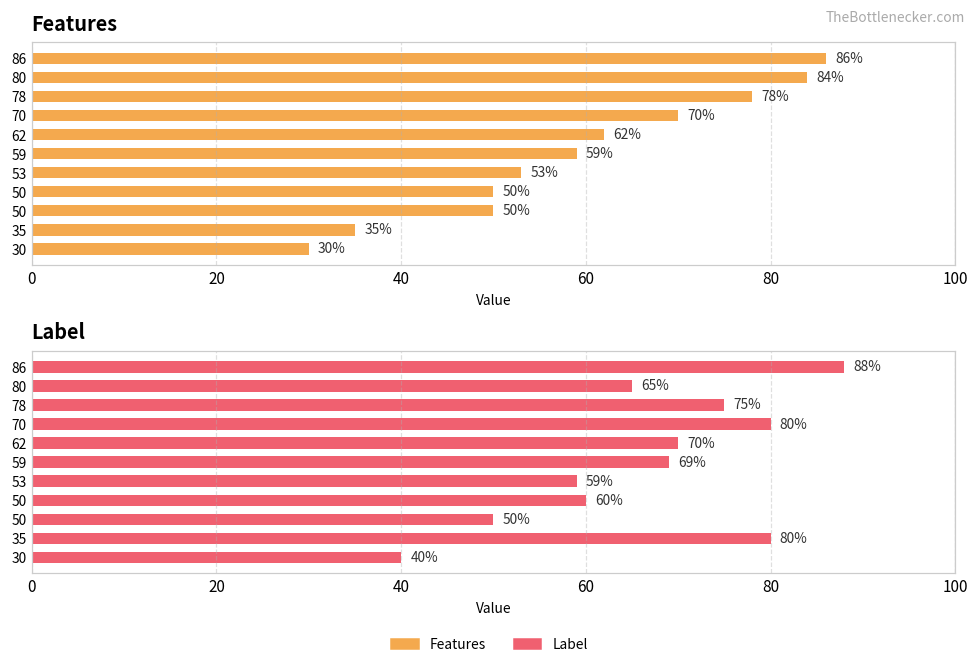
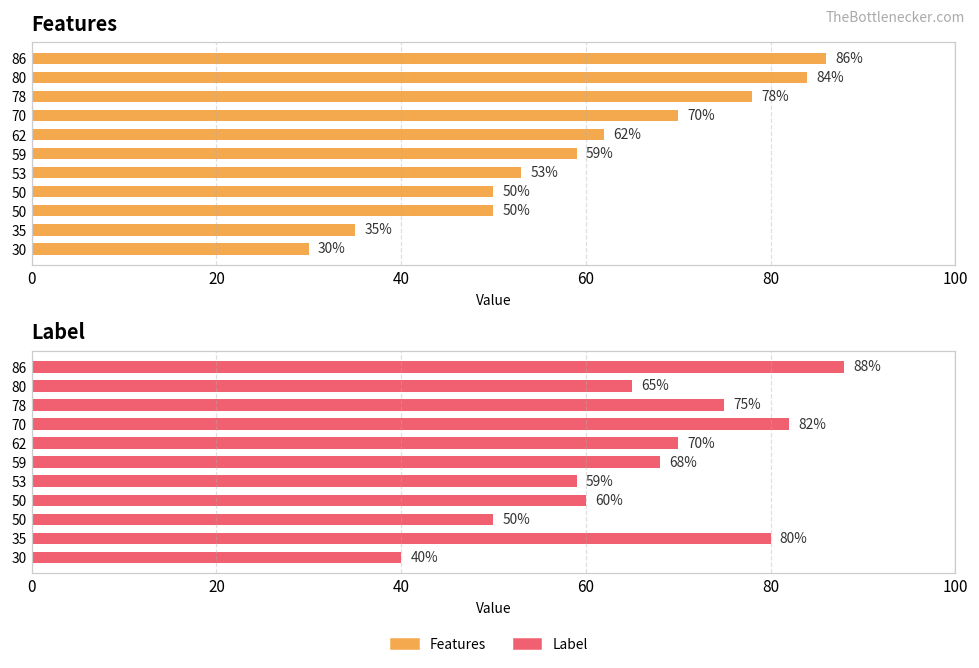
Label, 70: 80% -> 82%
Label, 59: 69% -> 68%
